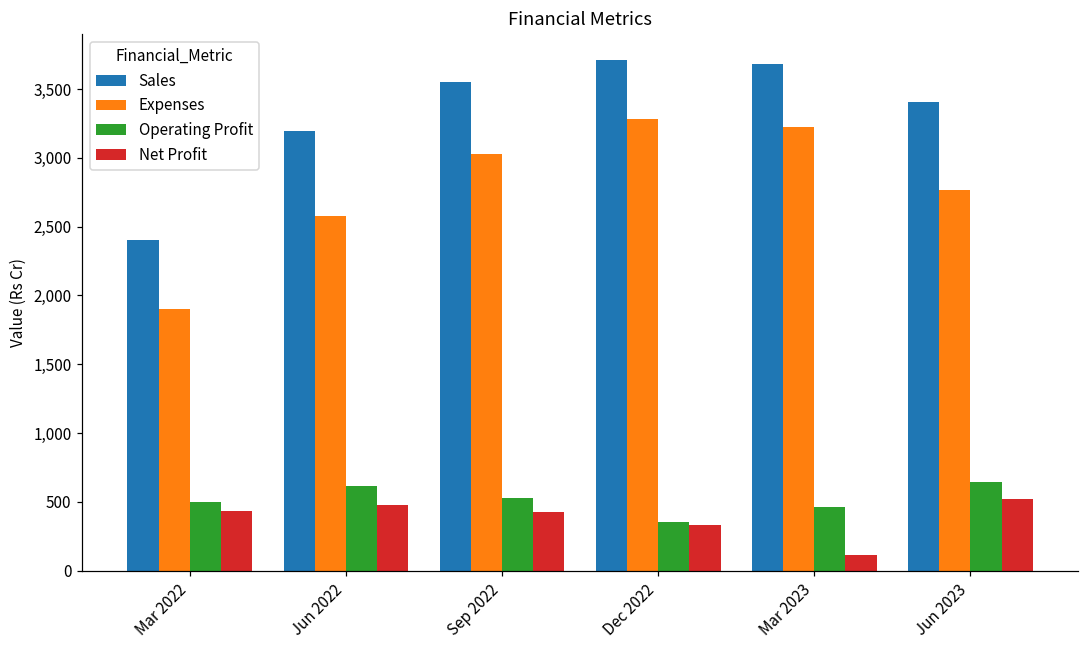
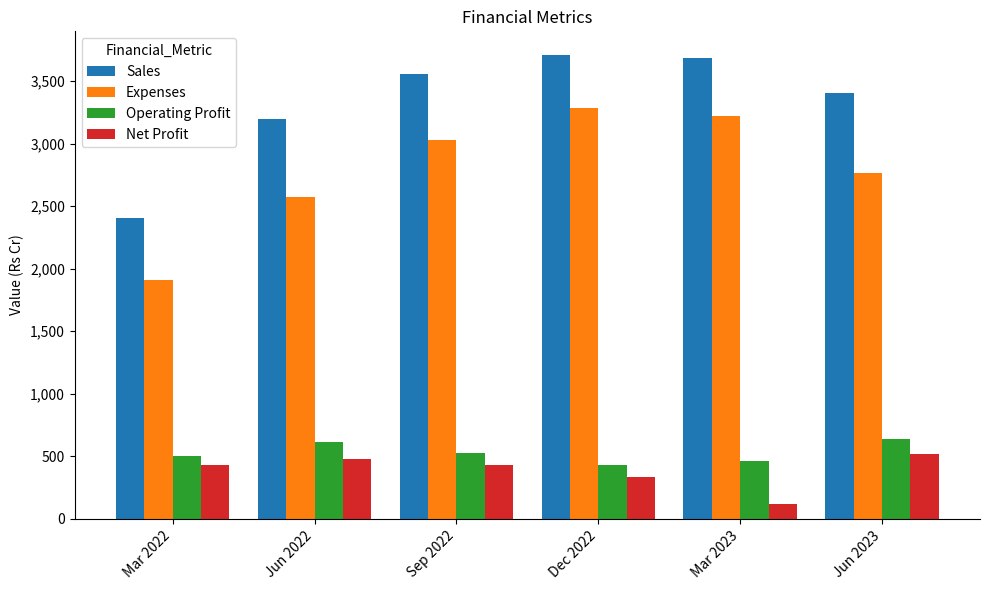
Operating Profit, Dec 2022: 360 -> 430
